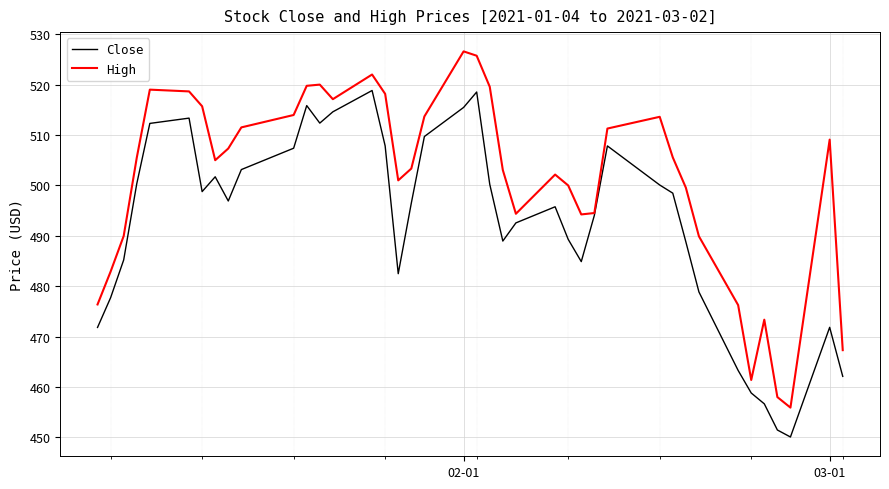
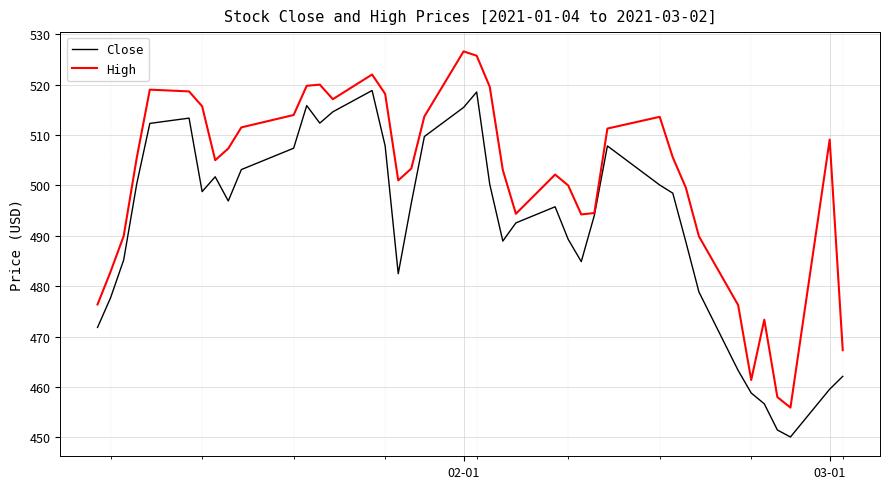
Close, 03-01: 472 -> 460
